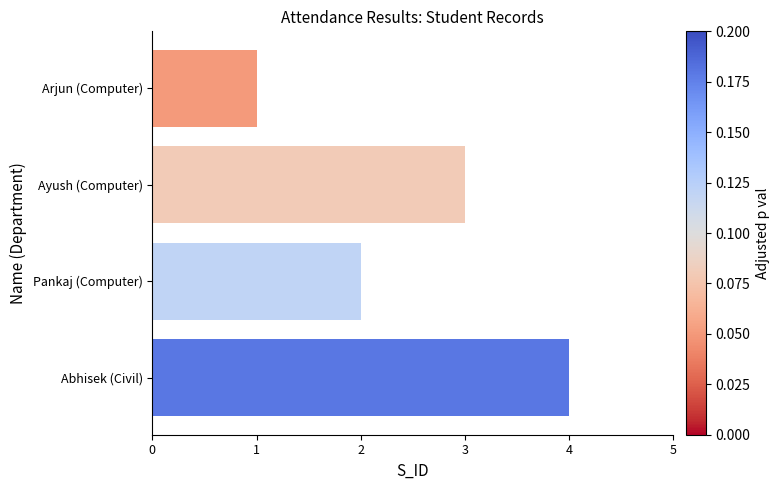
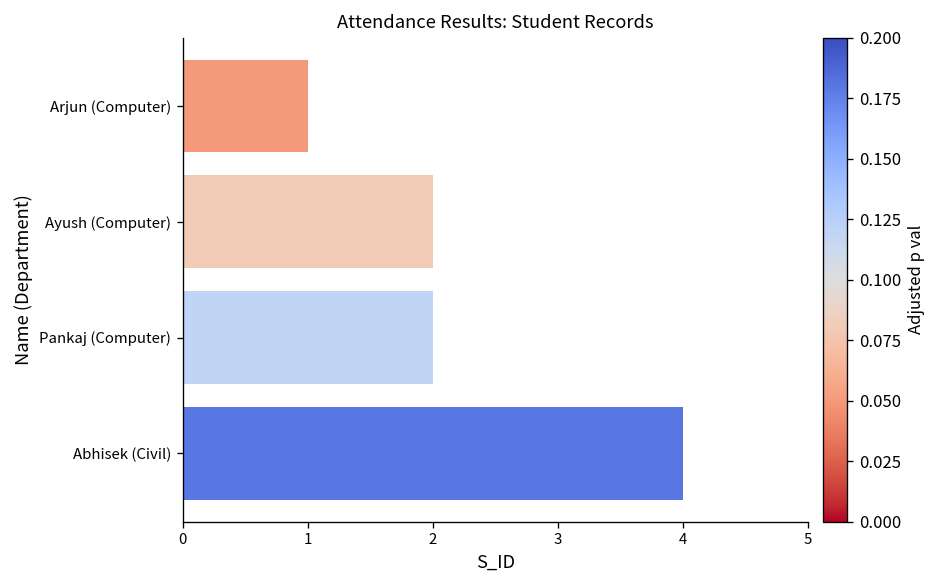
Ayush (Computer): 3 -> 2
